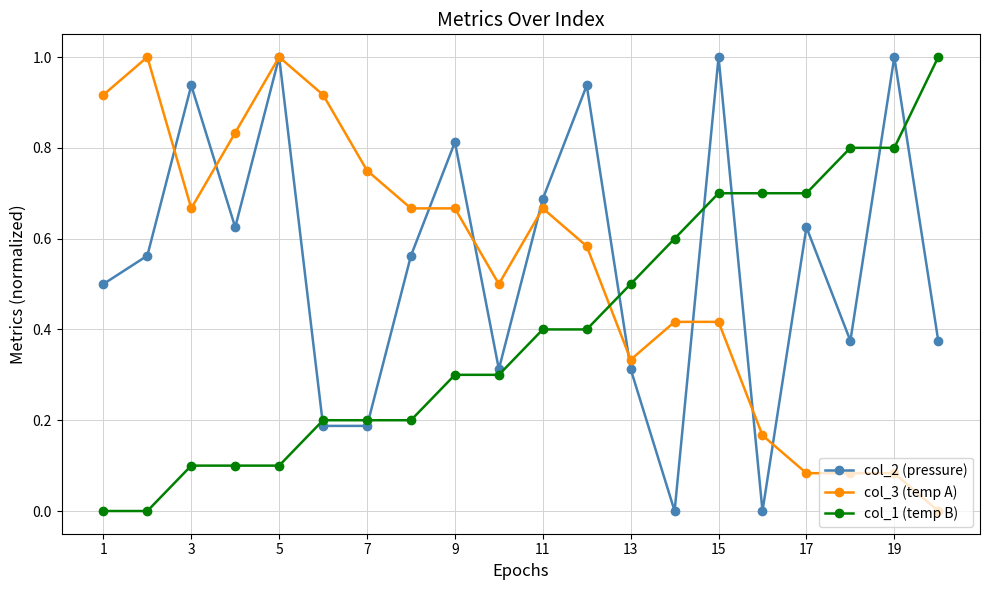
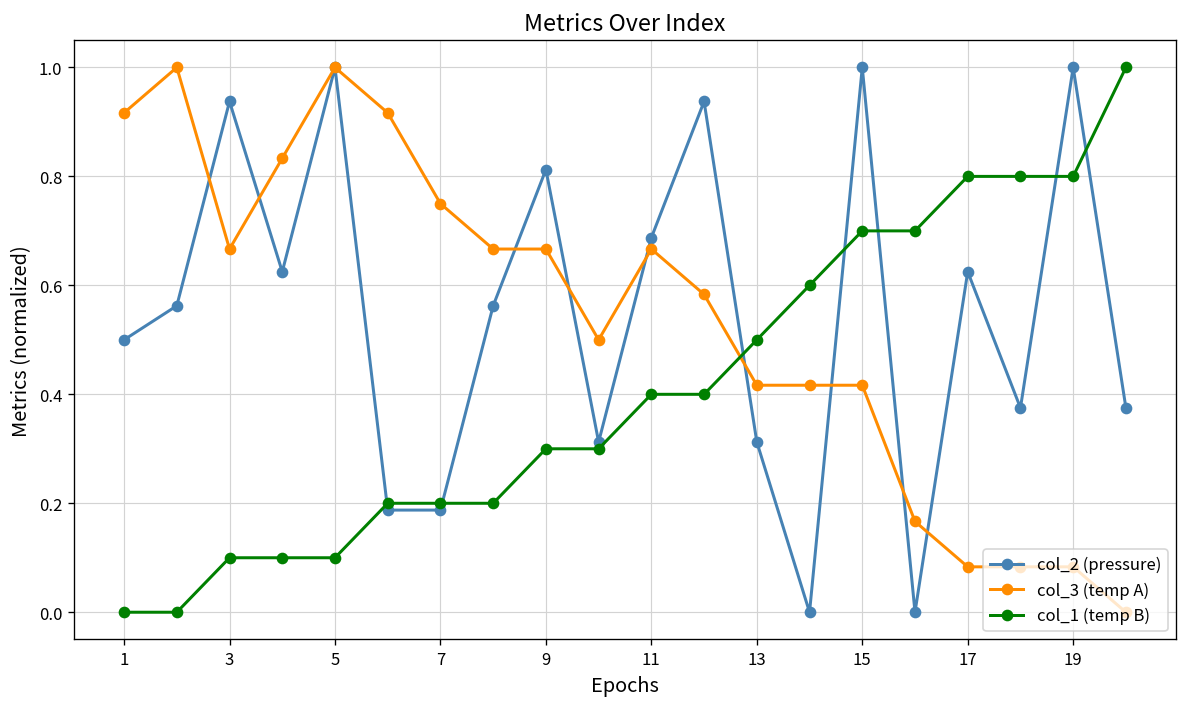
col_3 (temp A), 13: 0.33 -> 0.42
col_1 (temp B), 17: 0.70 -> 0.80
